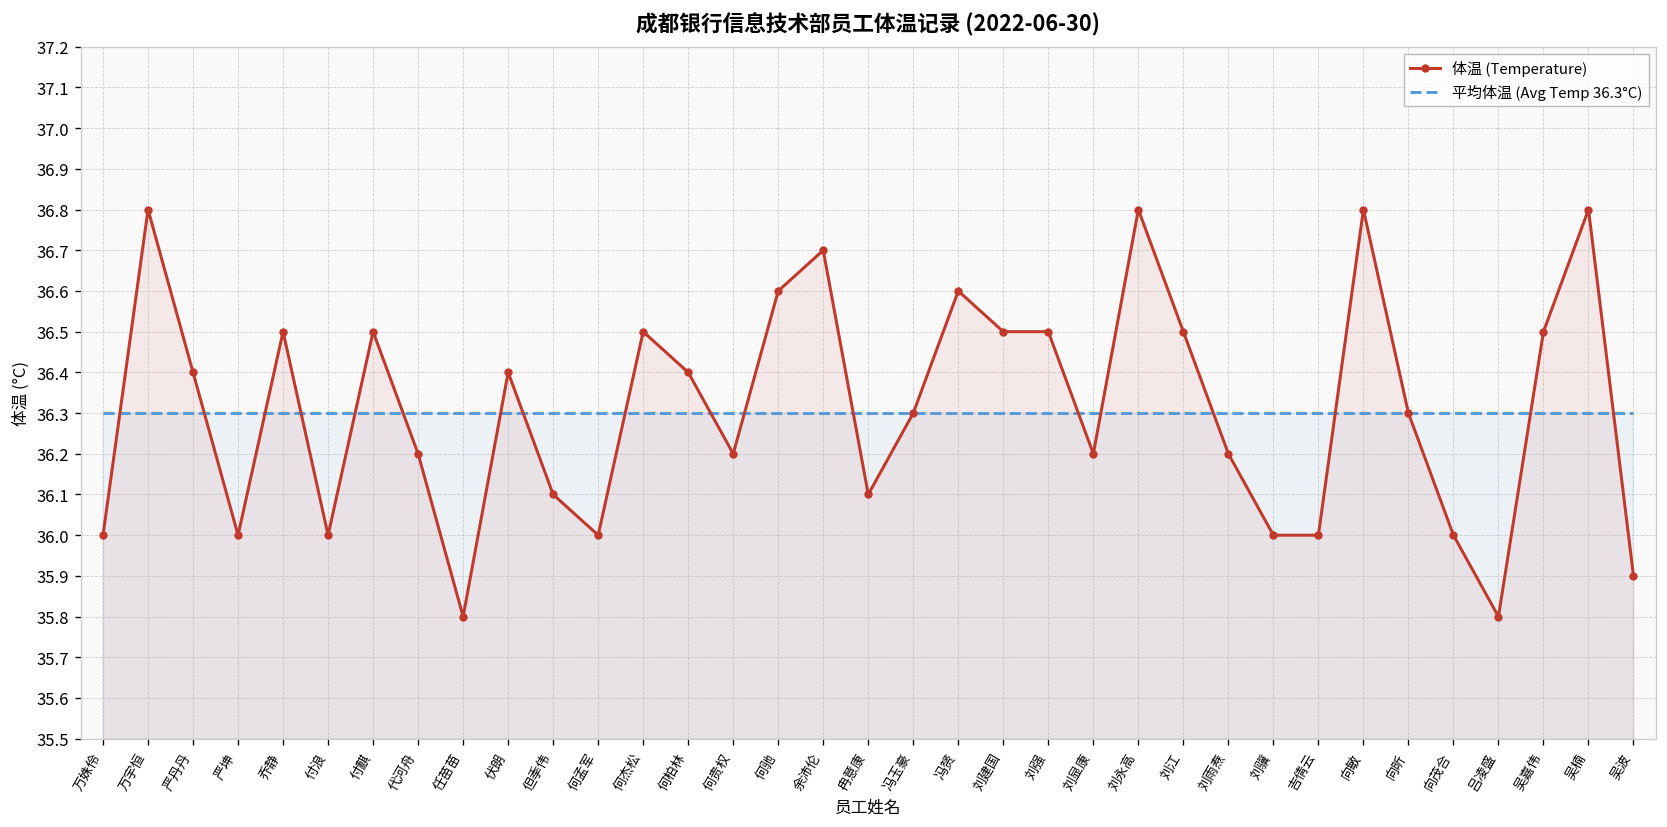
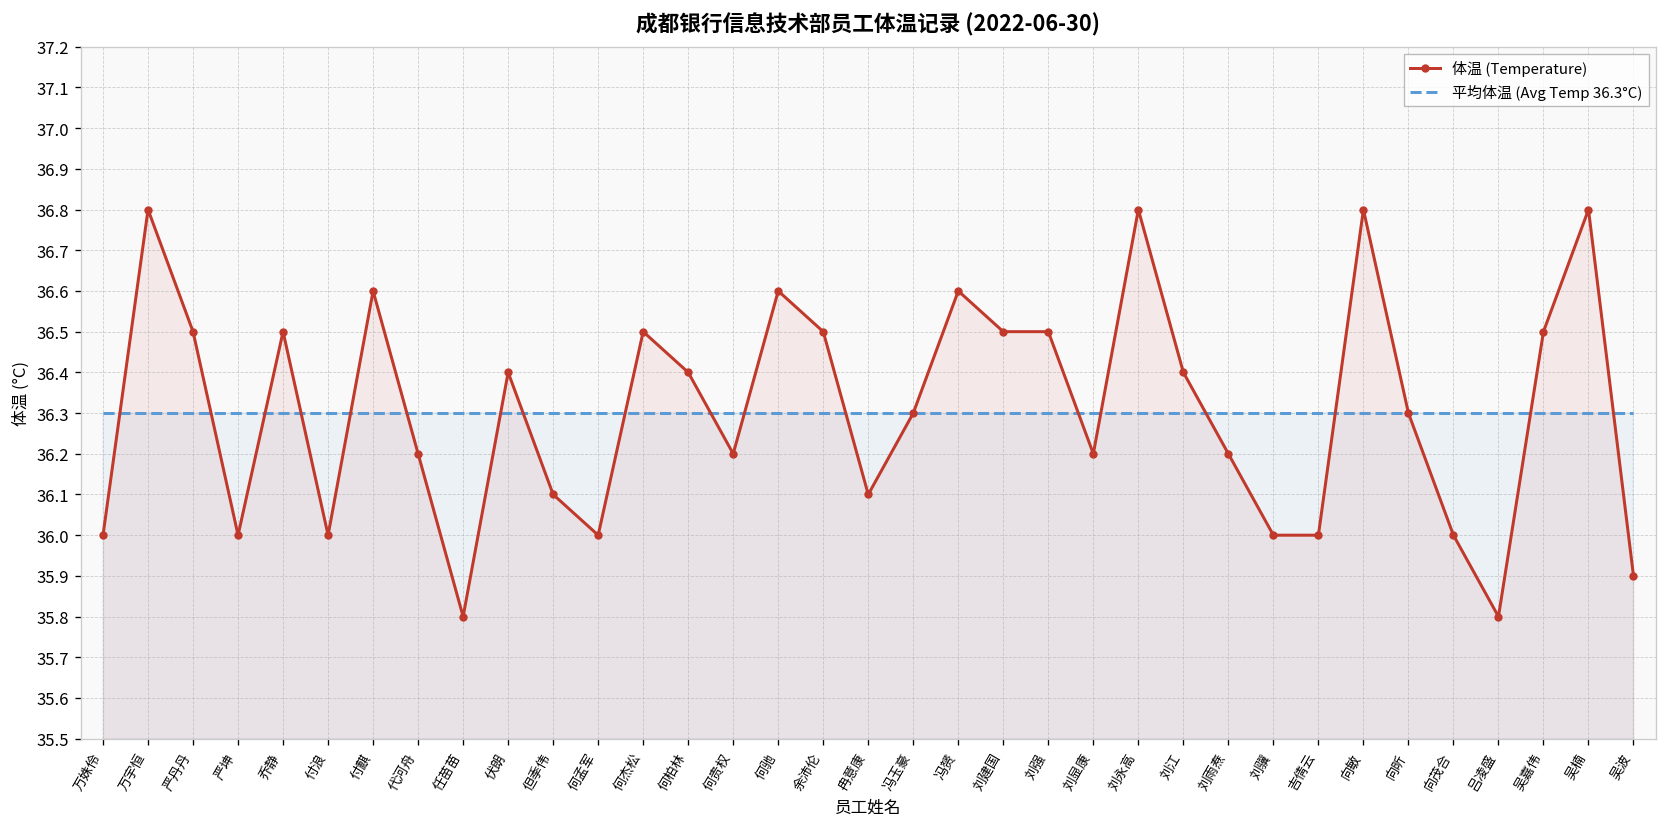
体温 (Temperature), 严丹丹: 36.4 -> 36.5
体温 (Temperature), 付麒: 36.5 -> 36.6
体温 (Temperature), 余沛伦: 36.7 -> 36.5
体温 (Temperature), 刘江: 36.5 -> 36.4
